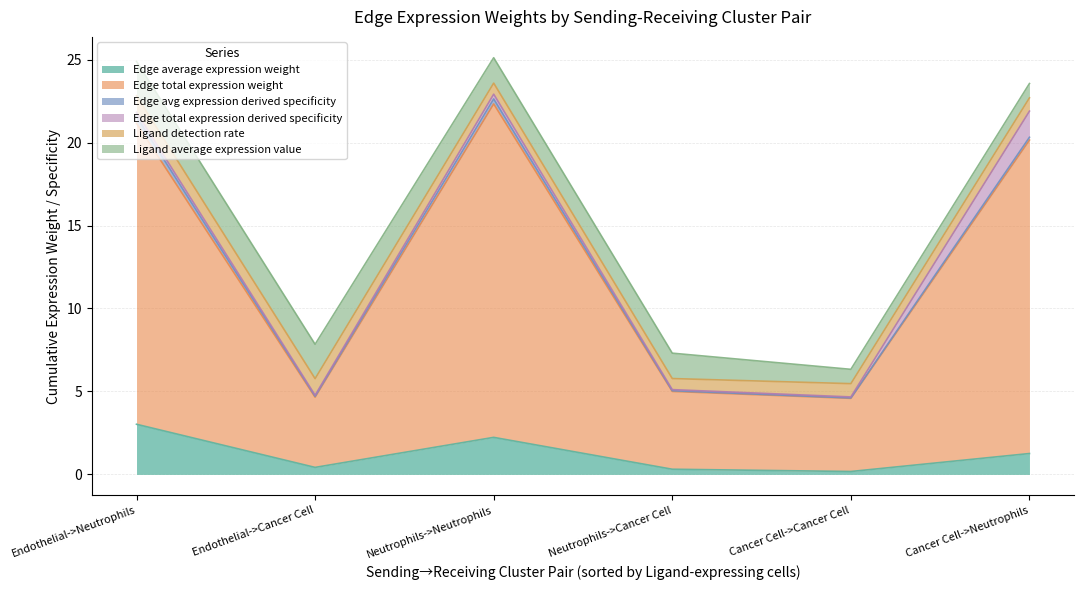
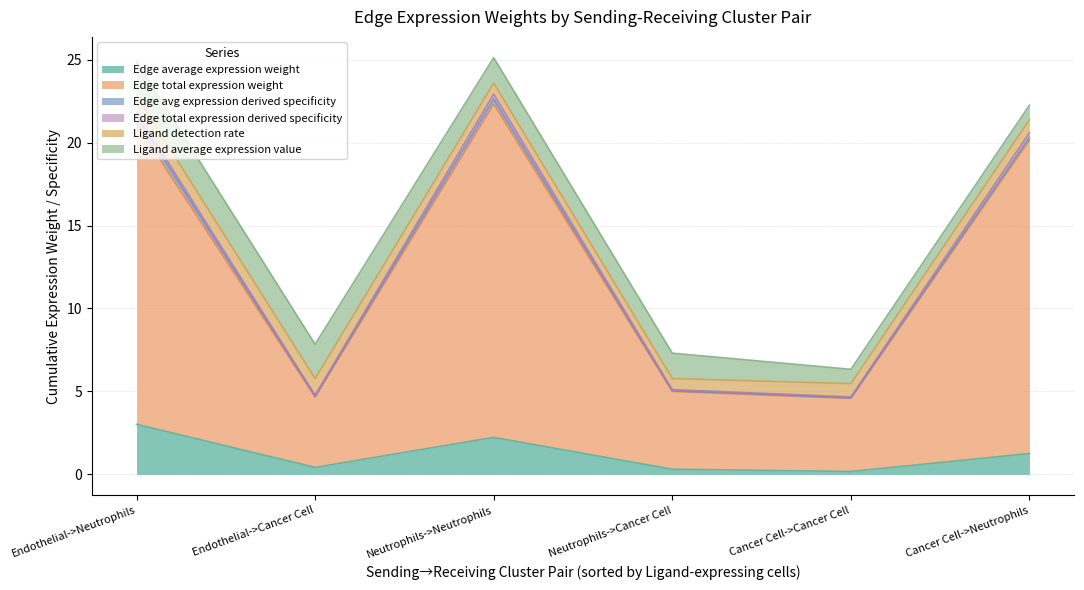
Edge total expression derived specificity, Cancer Cell->Neutrophils: 1.6 -> 0.3
